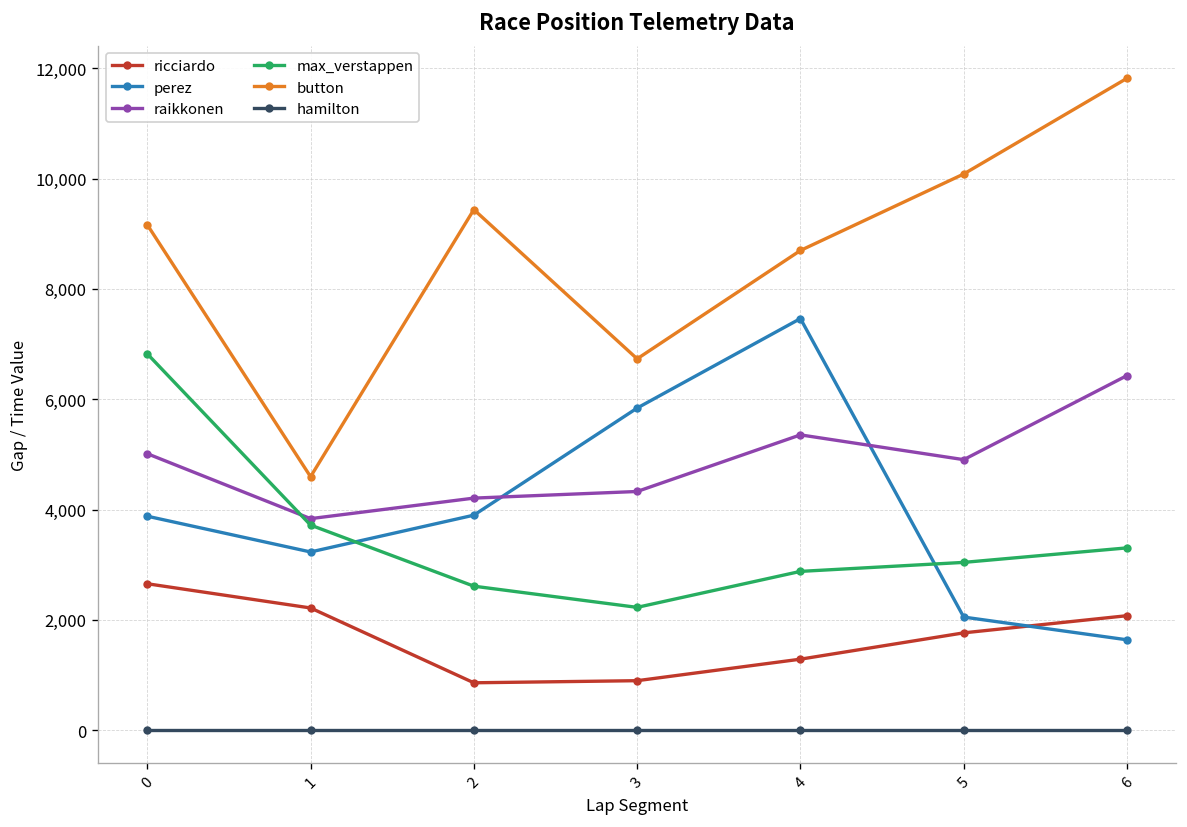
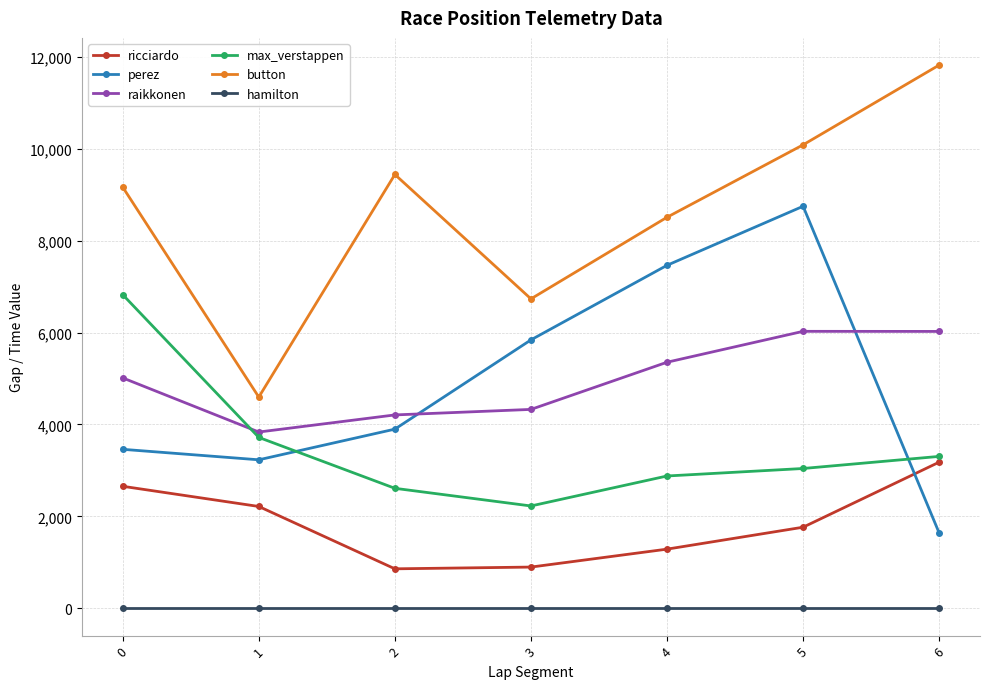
perez, 0: 3,900 -> 3,500
button, 4: 8,700 -> 8,500
perez, 5: 2,100 -> 8,700
raikkonen, 5: 4,900 -> 6,000
ricciardo, 6: 2,100 -> 3,200
raikkonen, 6: 6,400 -> 6,000
